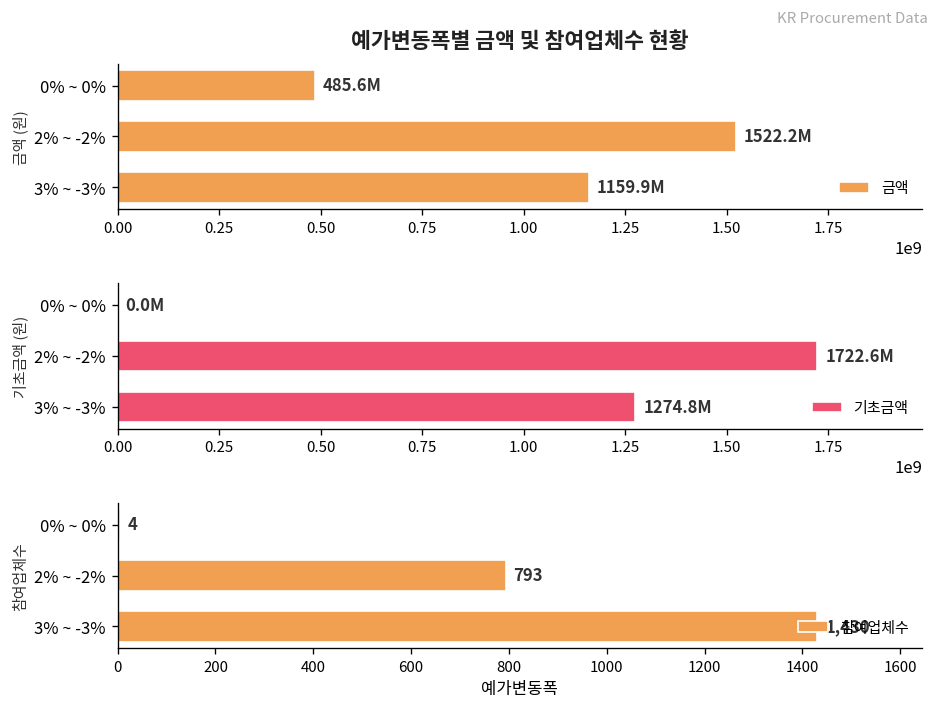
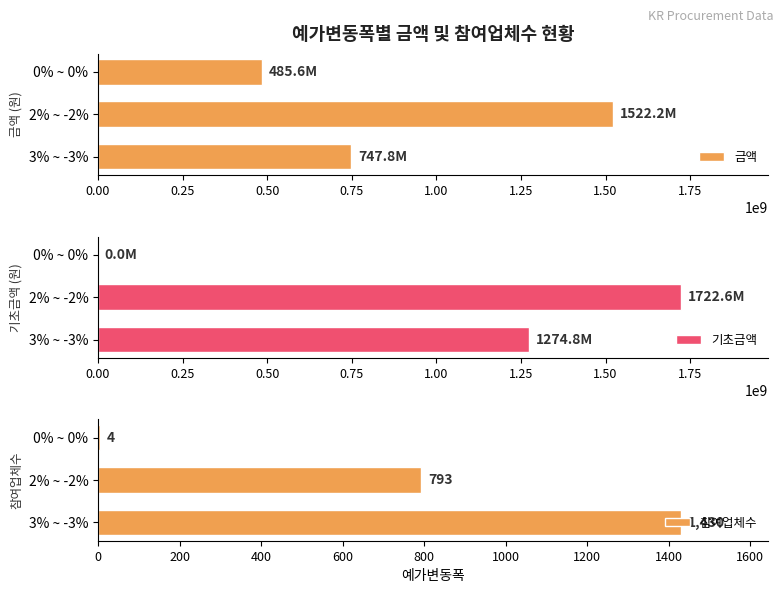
예가변동폭별 금액 및 참여업체수 현황, 3% ~ -3%: 1159.9M -> 747.8M
